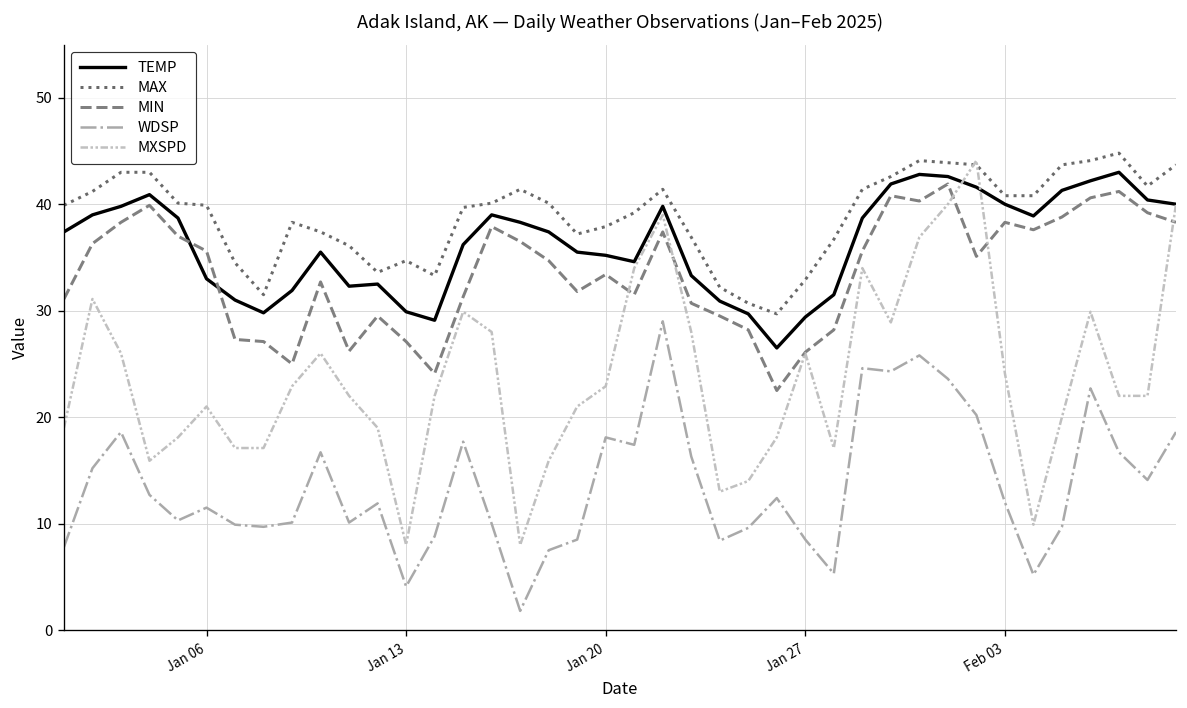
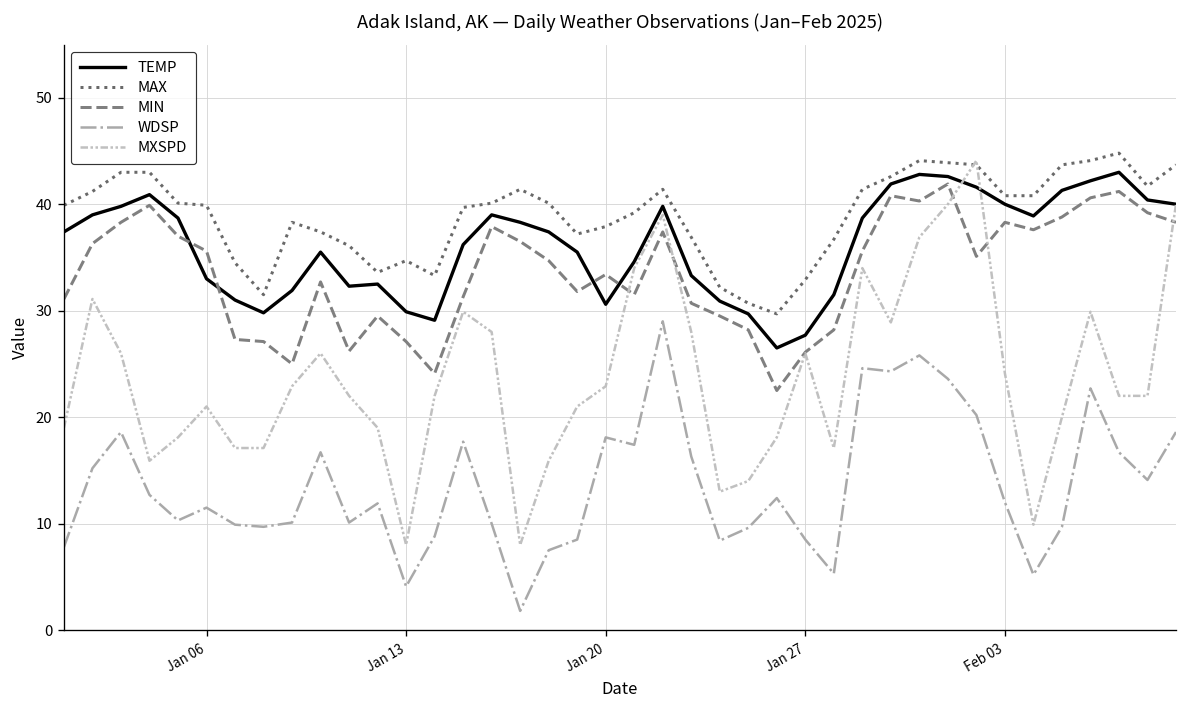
TEMP, Jan 20: 35 -> 31
TEMP, Jan 27: 29 -> 28
